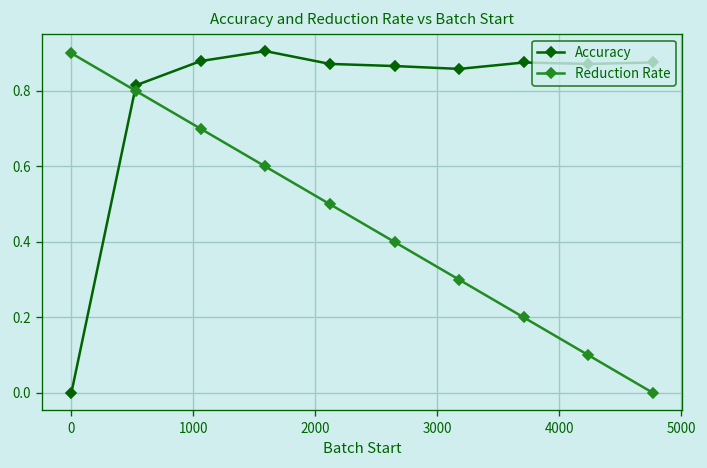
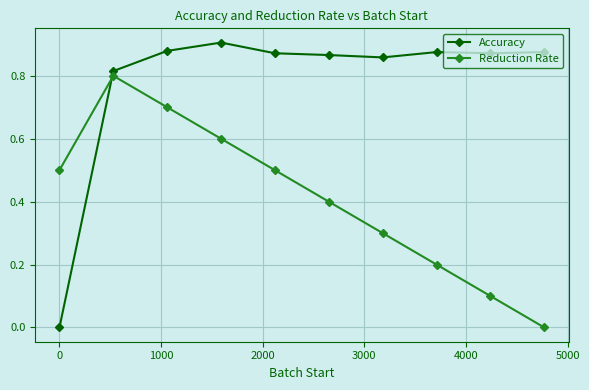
Reduction Rate, 0: 0.9 -> 0.5
